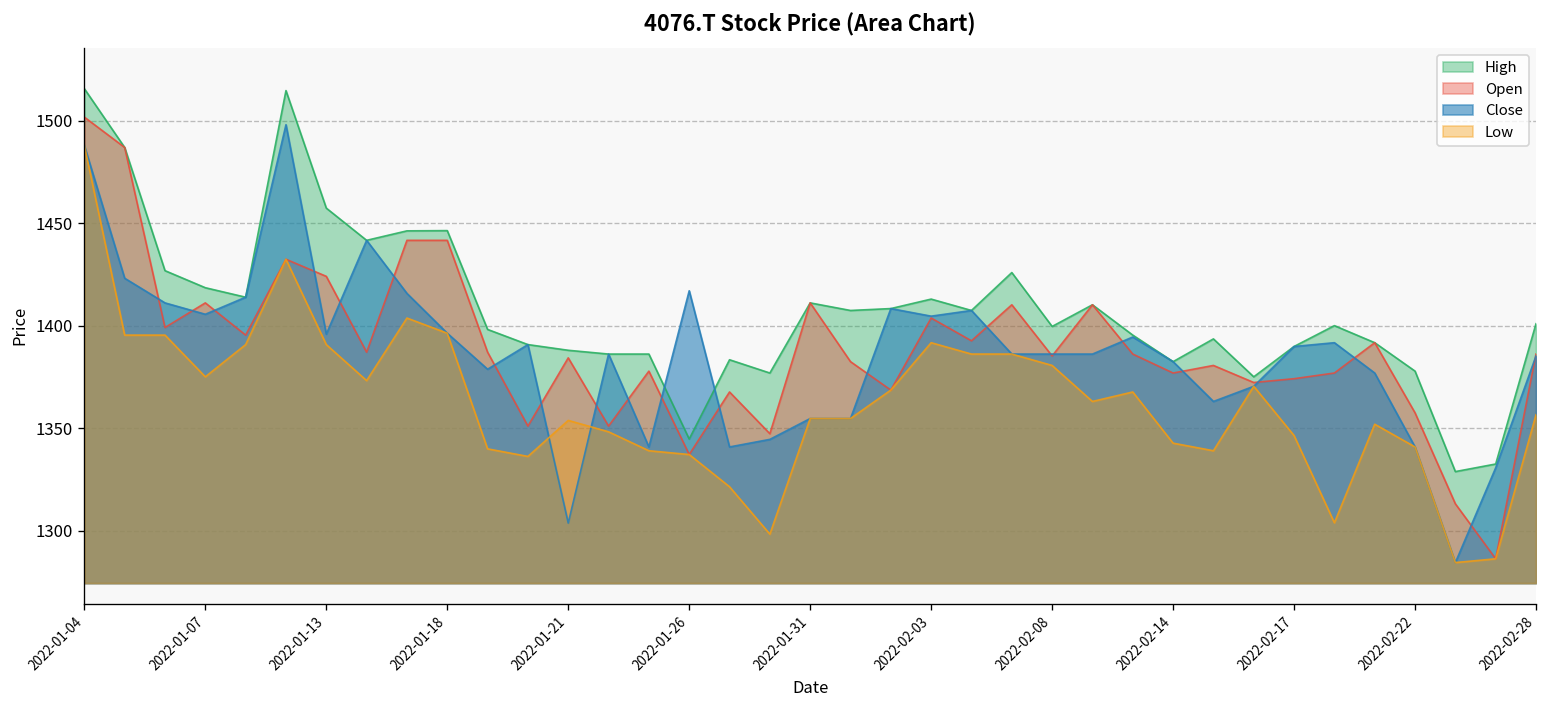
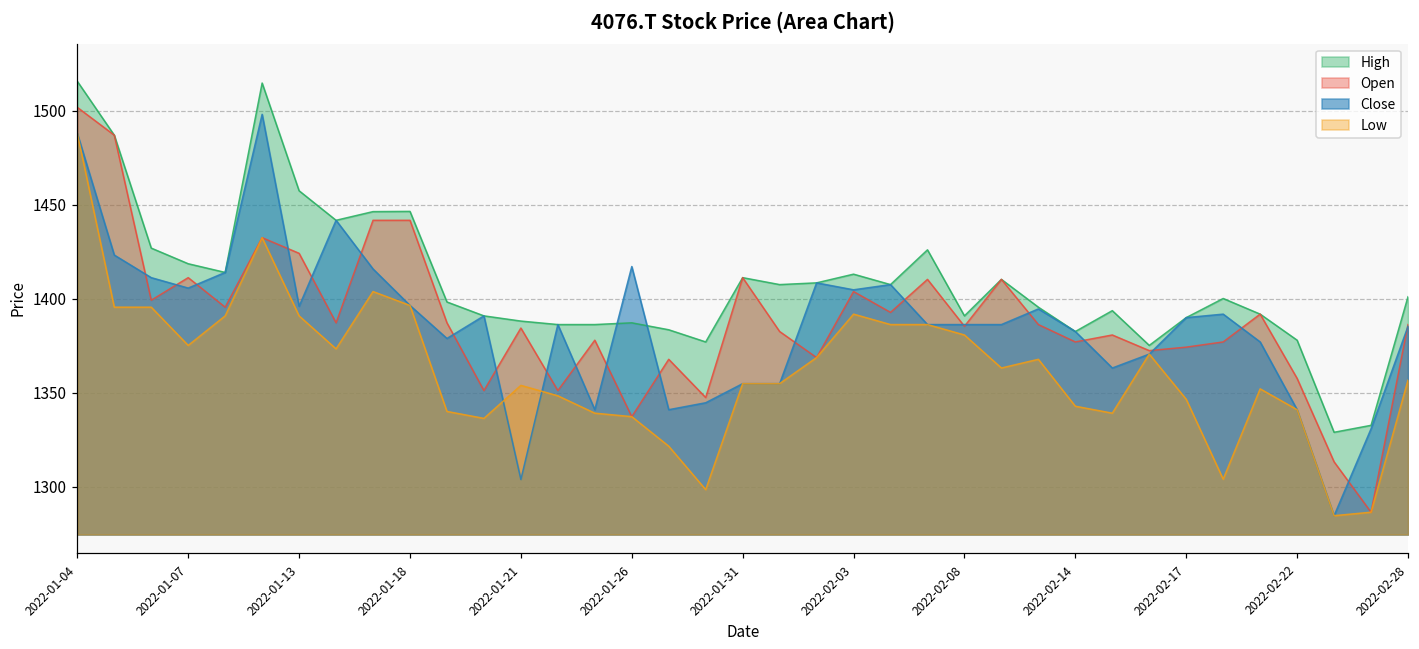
High, 2022-01-26: 1345 -> 1387
High, 2022-02-08: 1400 -> 1391
